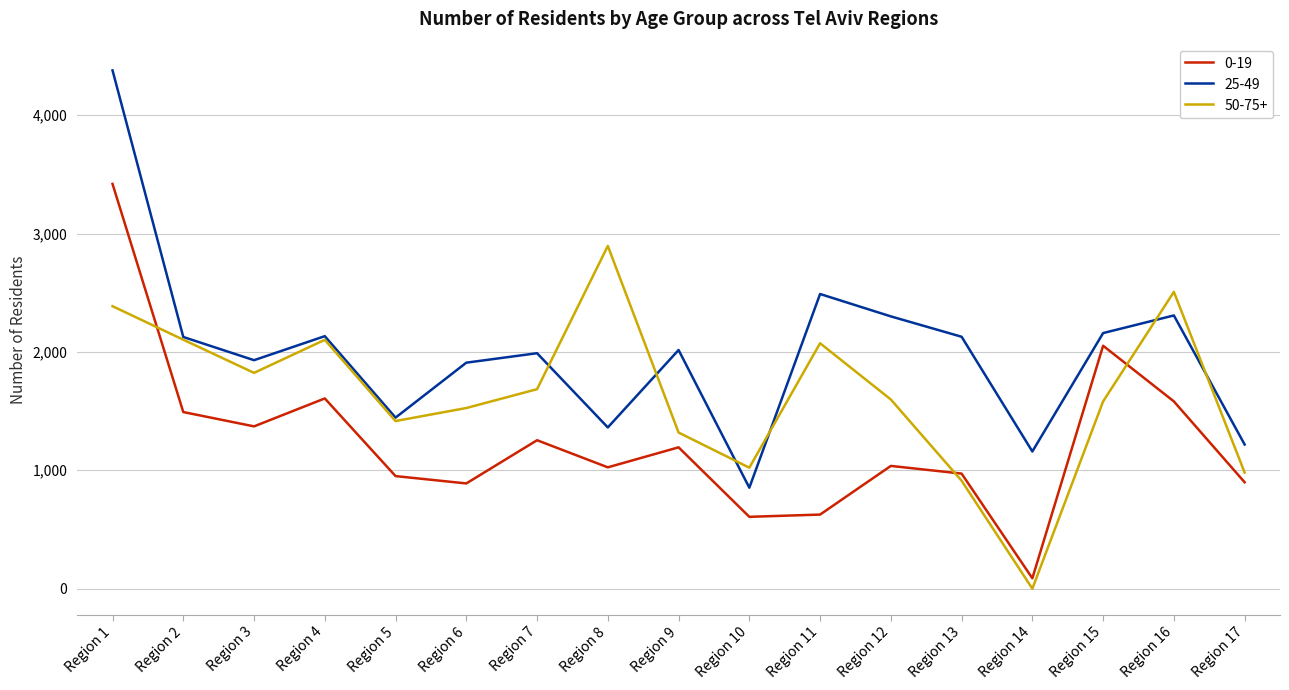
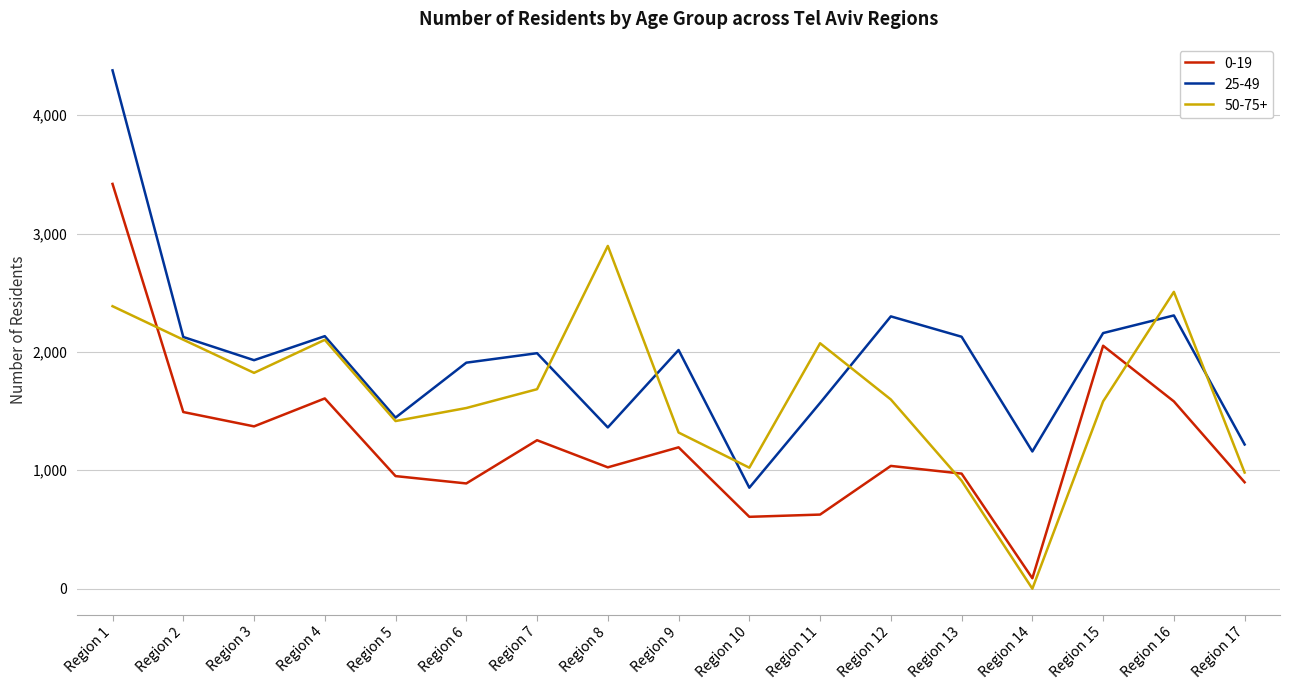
25-49, Region 11: 2,490 -> 1,570
